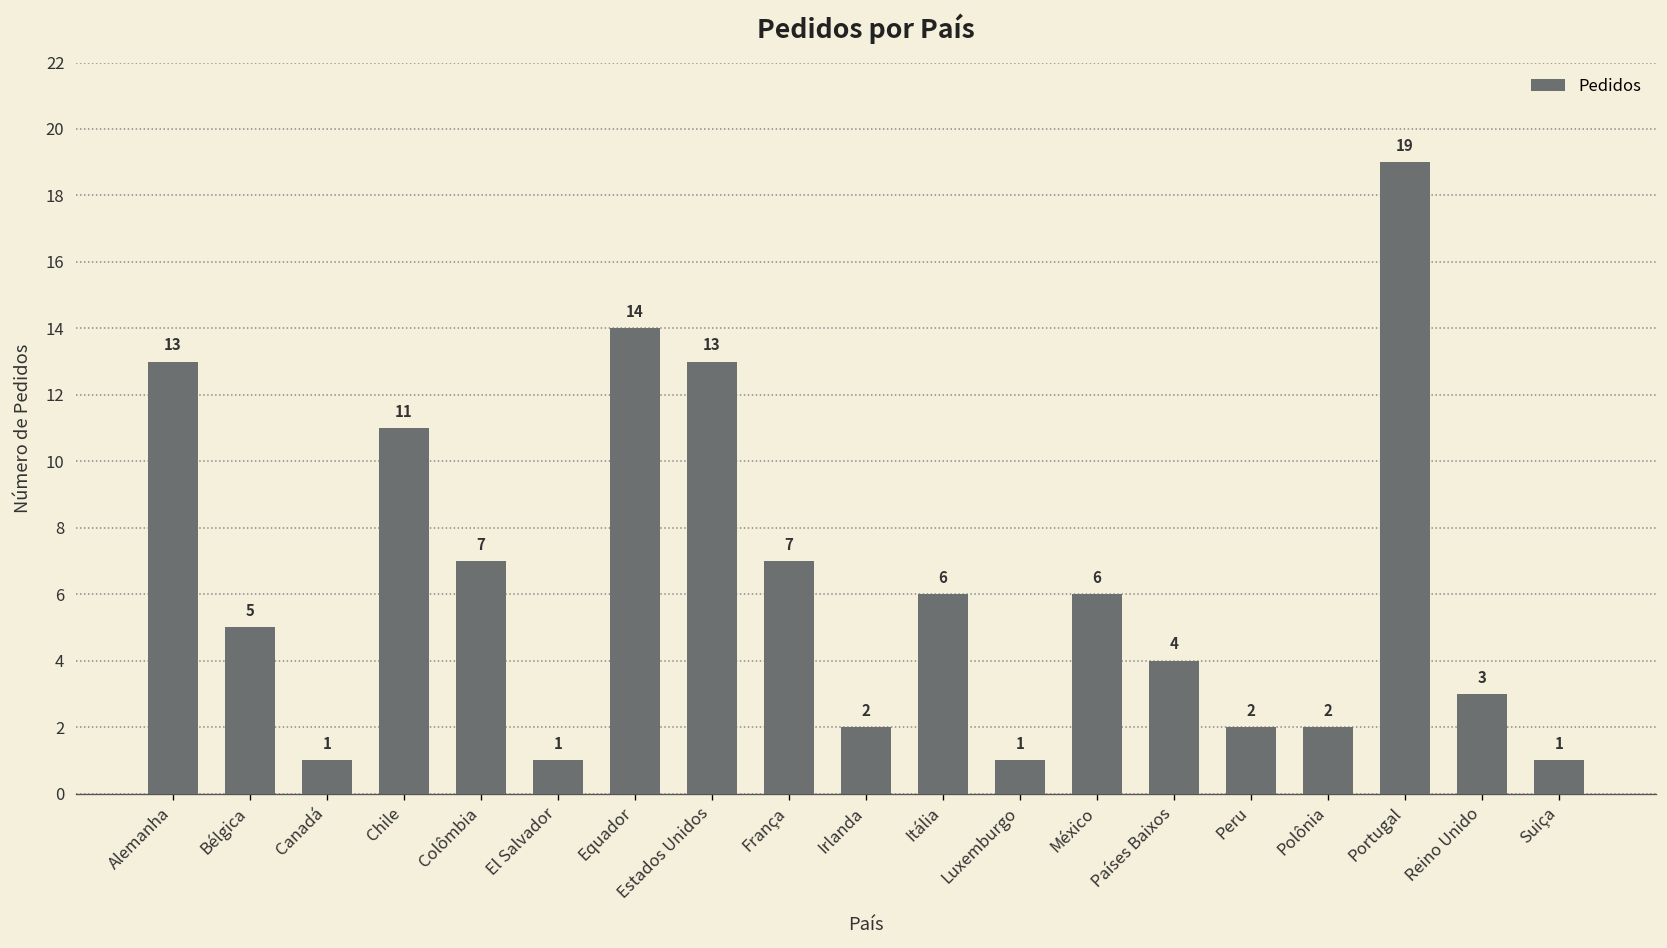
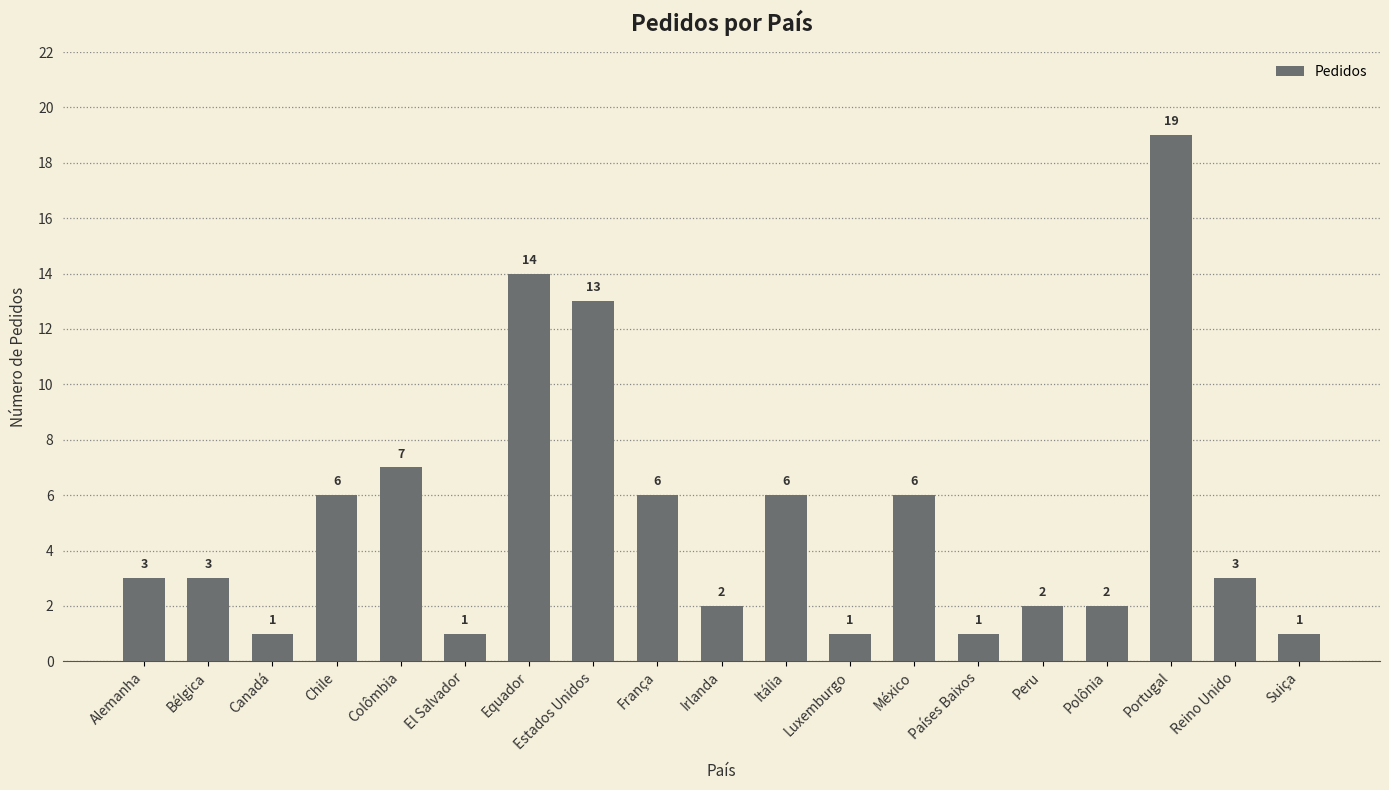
Alemanha: 13 -> 3
Bélgica: 5 -> 3
Chile: 11 -> 6
França: 7 -> 6
Países Baixos: 4 -> 1
